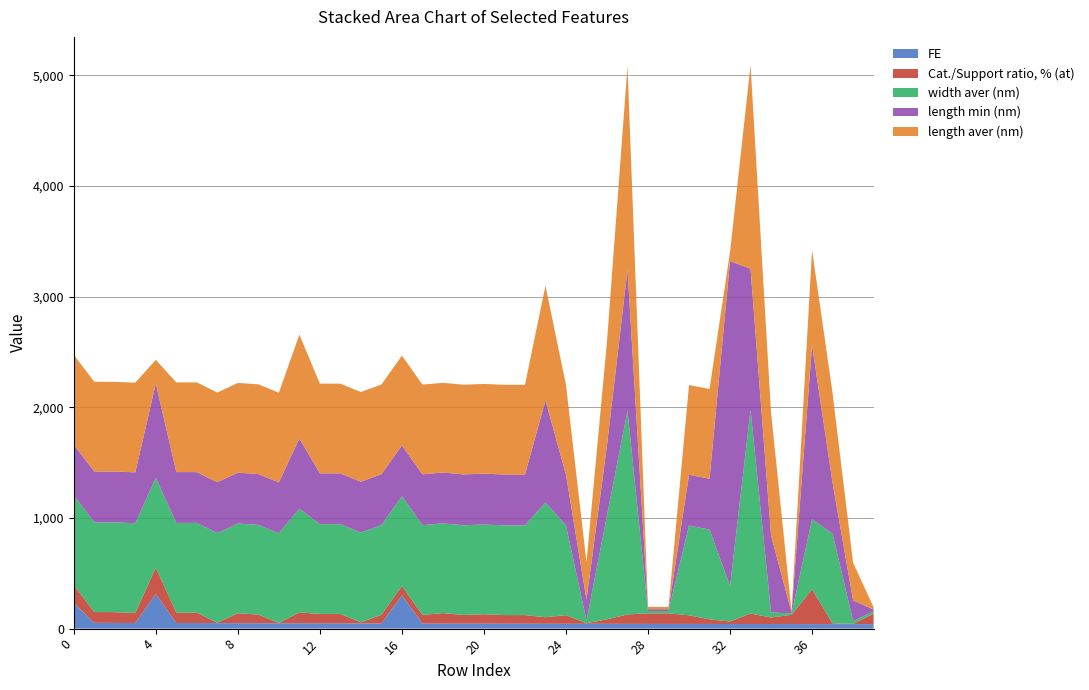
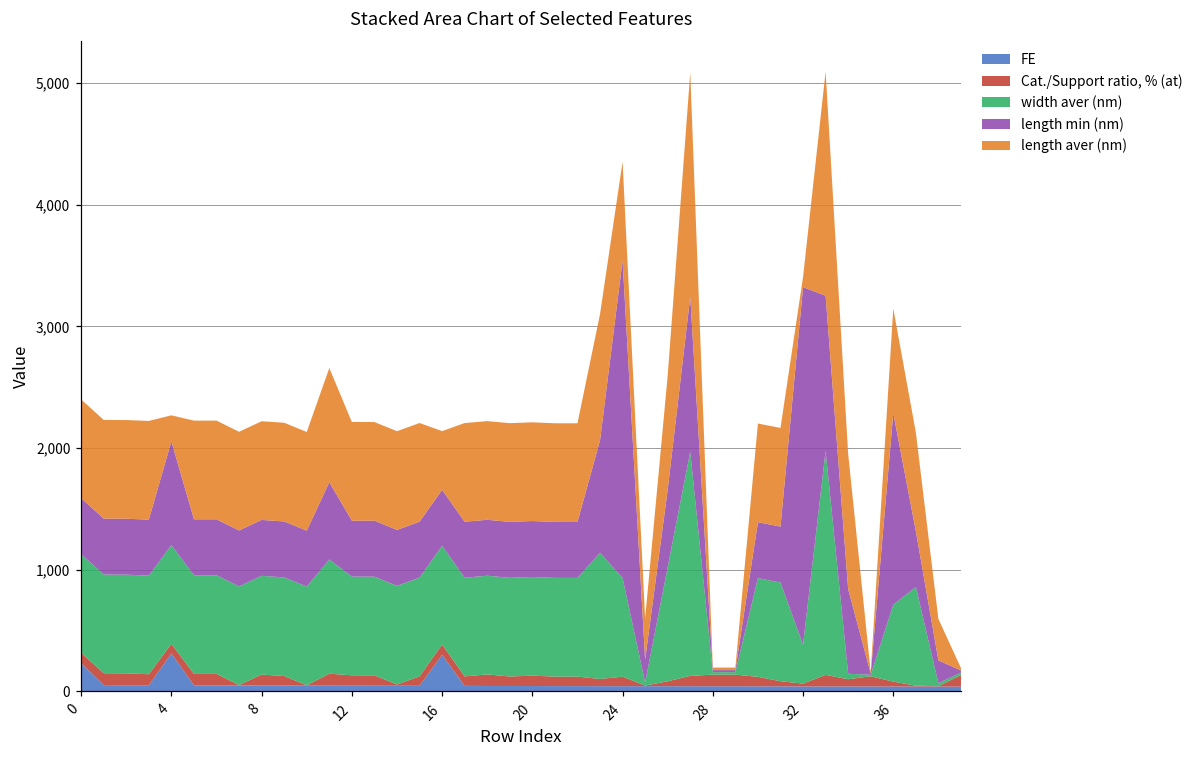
Cat./Support ratio, % (at), 0: 160 -> 90
Cat./Support ratio, % (at), 4: 240 -> 80
length aver (nm), 16: 810 -> 480
length min (nm), 24: 460 -> 2,610
Cat./Support ratio, % (at), 36: 320 -> 40
